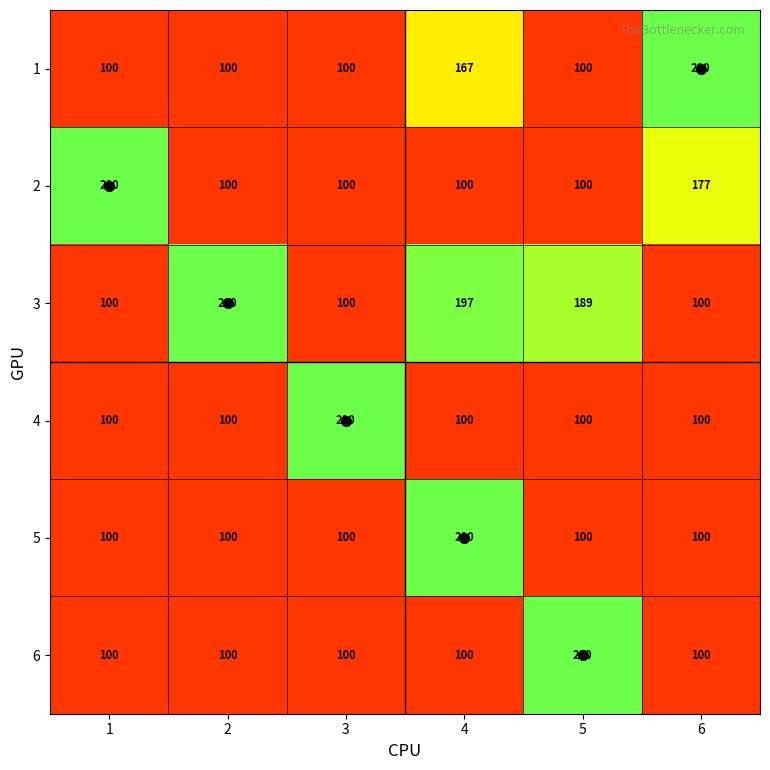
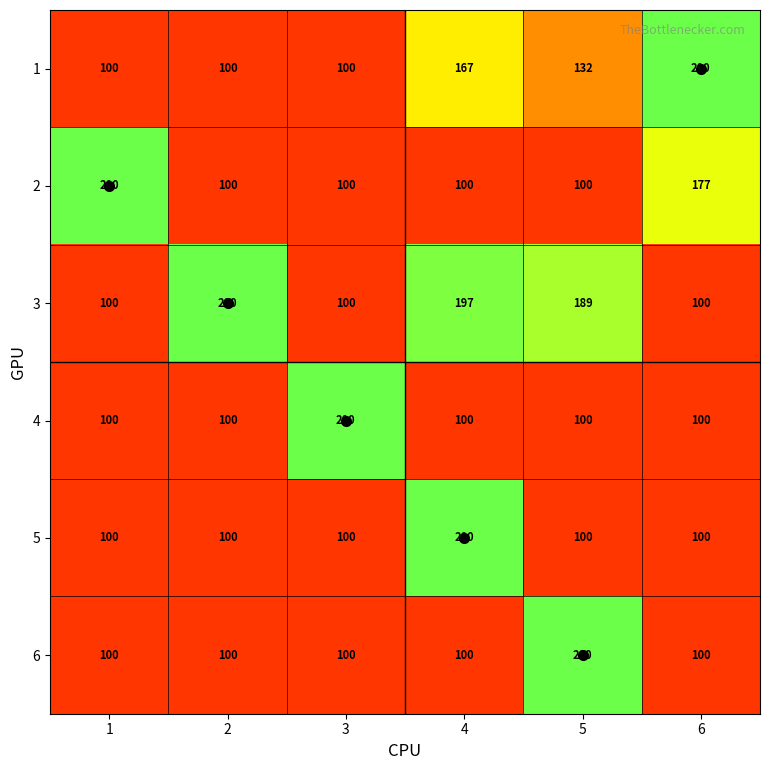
1, 5: 100 -> 132
